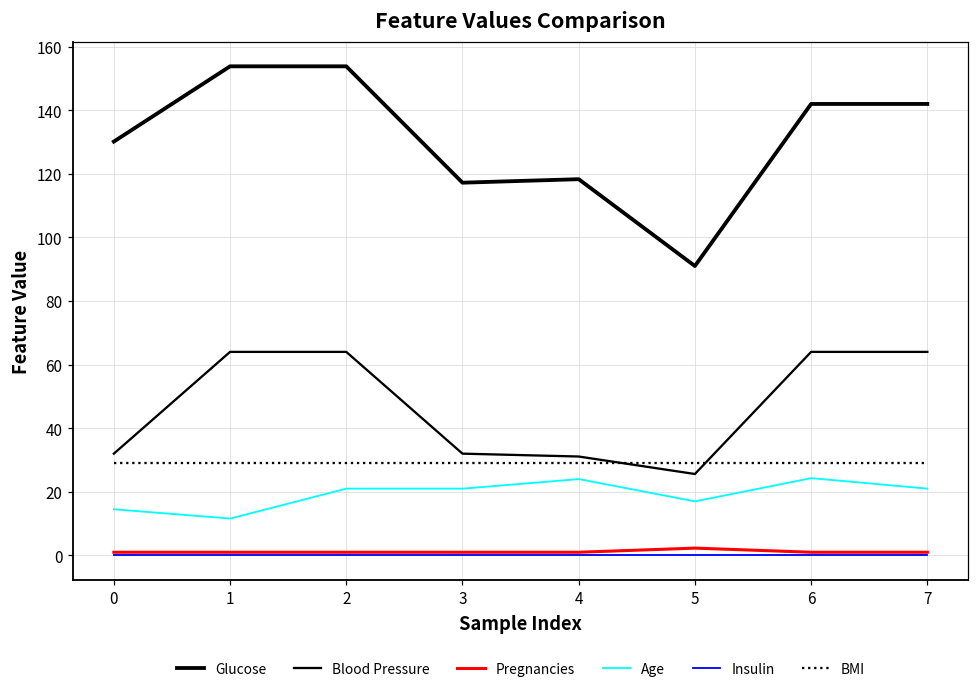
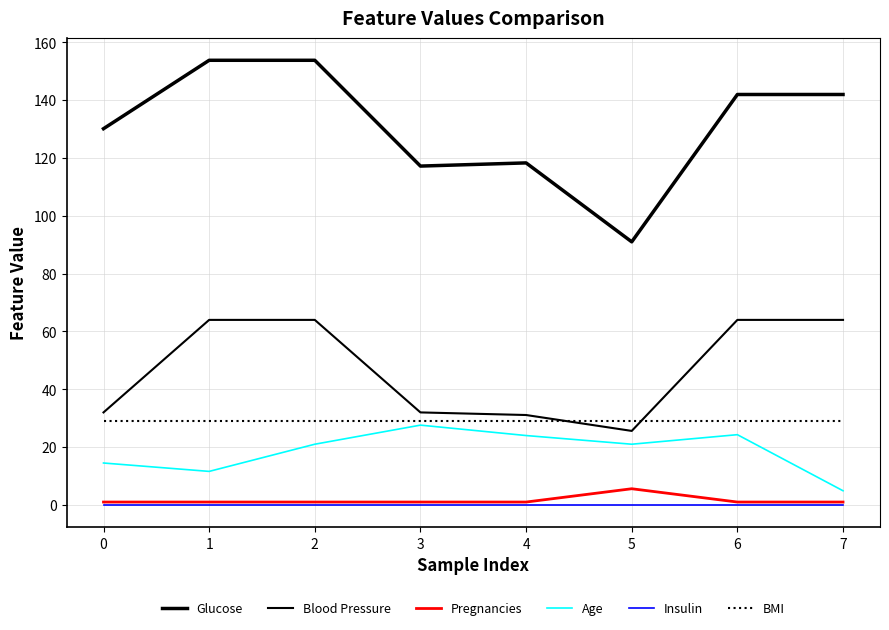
Age, 3: 21 -> 28
Pregnancies, 5: 2 -> 6
Age, 5: 17 -> 21
Age, 7: 21 -> 5
